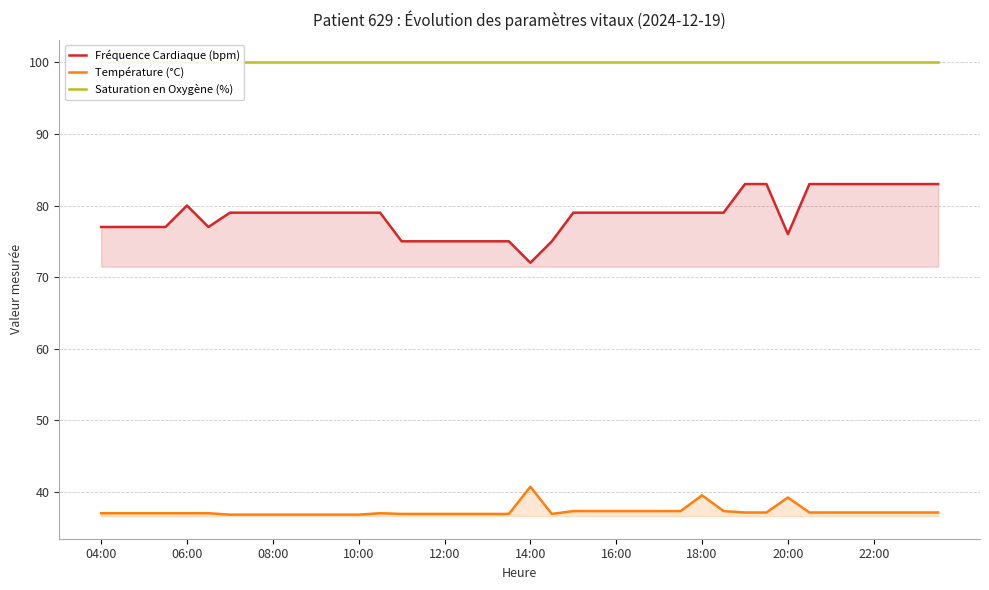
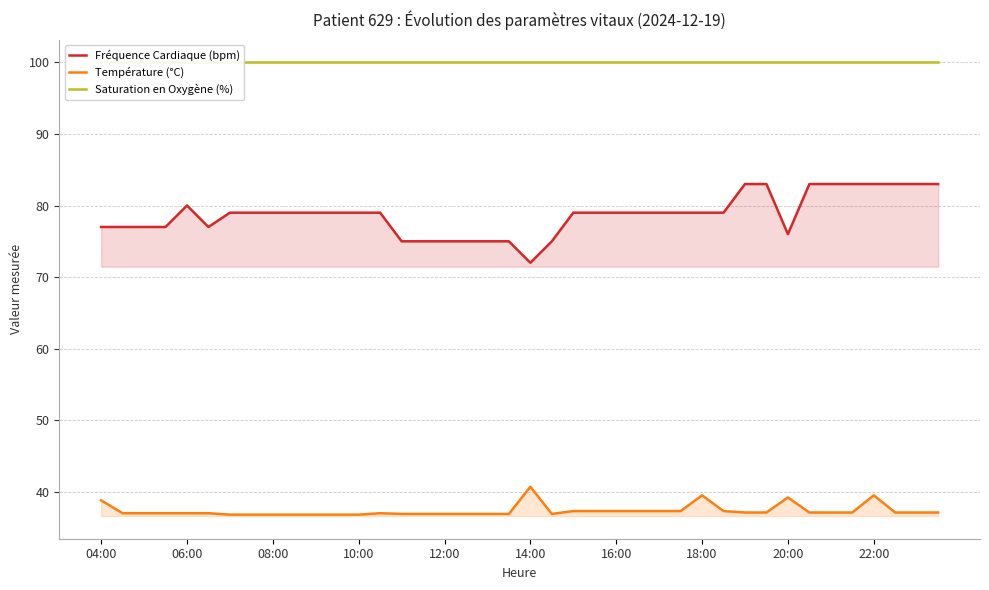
Température (°C), 04:00: 37 -> 39
Température (°C), 22:00: 37 -> 40
